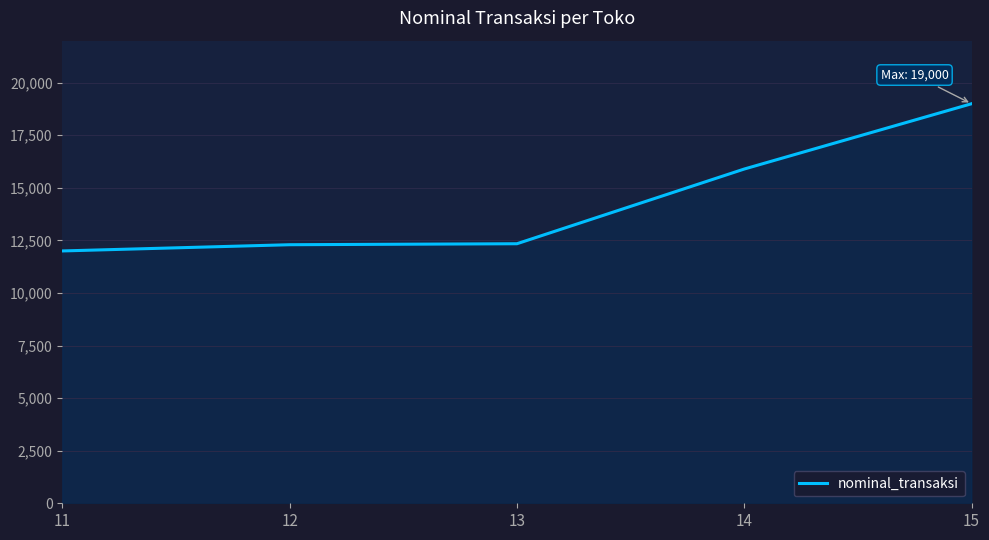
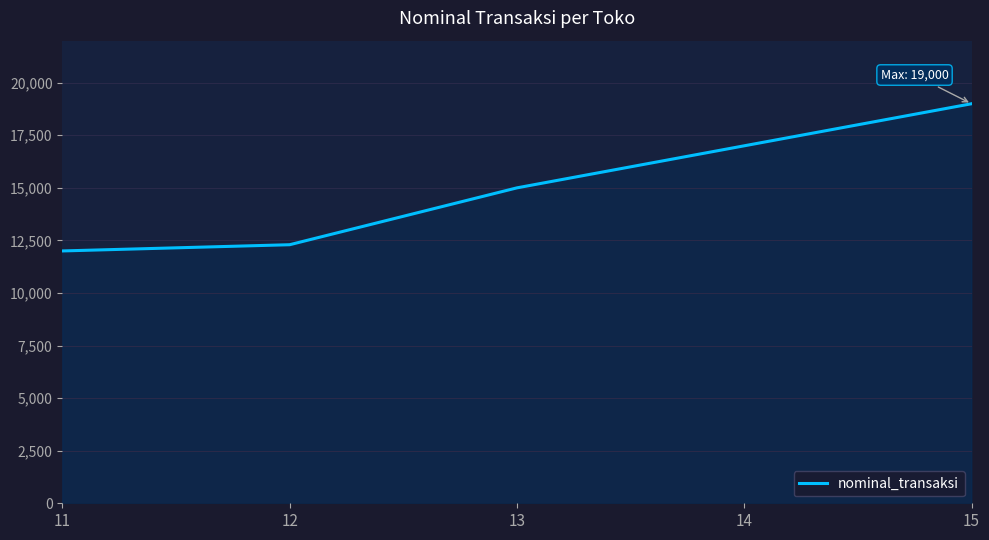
13: 12,300 -> 15,000
14: 15,900 -> 17,000
